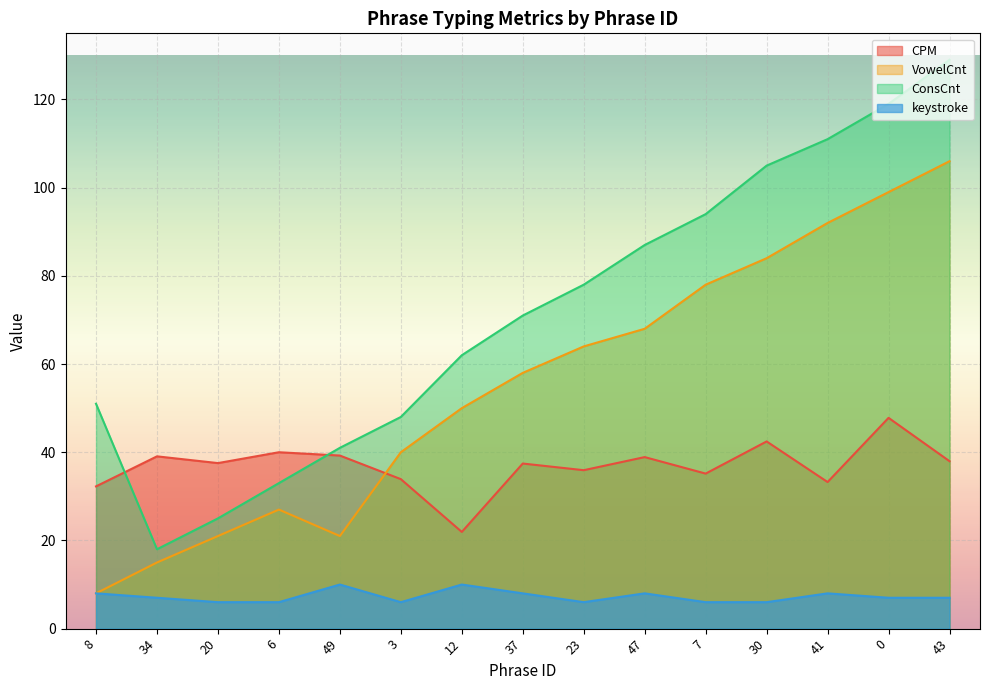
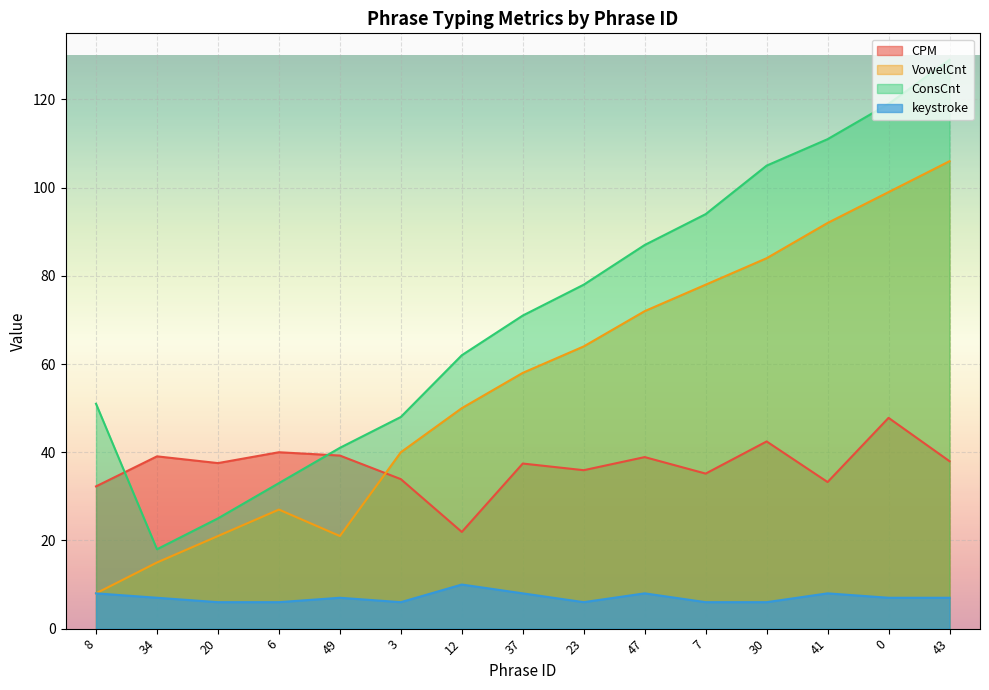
keystroke, 49: 10 -> 7
VowelCnt, 47: 68 -> 72
